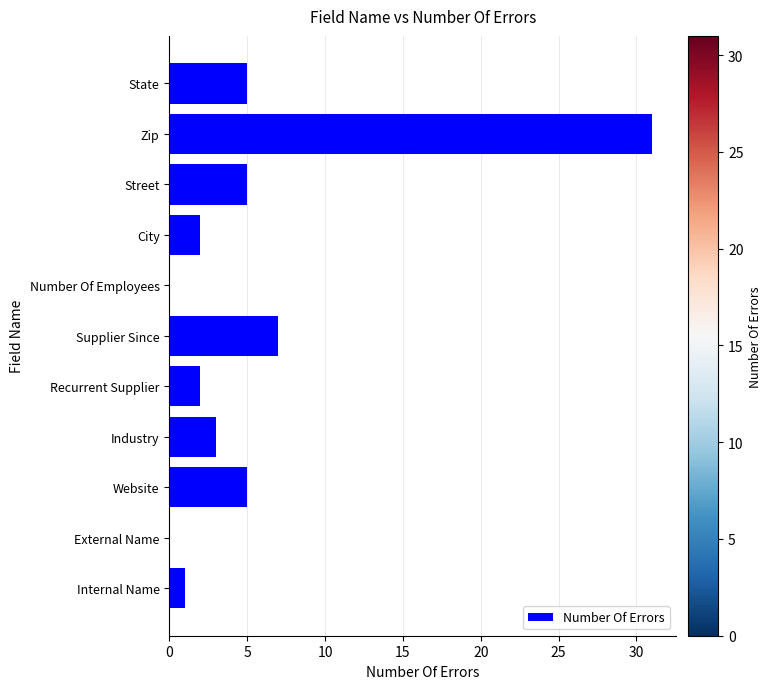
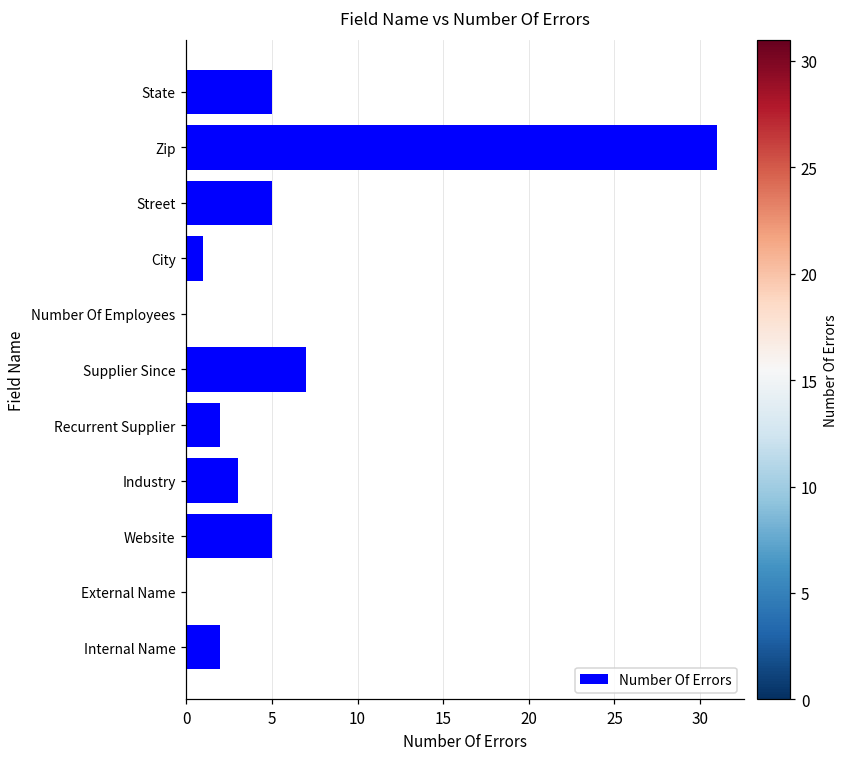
City: 2 -> 1
Internal Name: 1 -> 2
